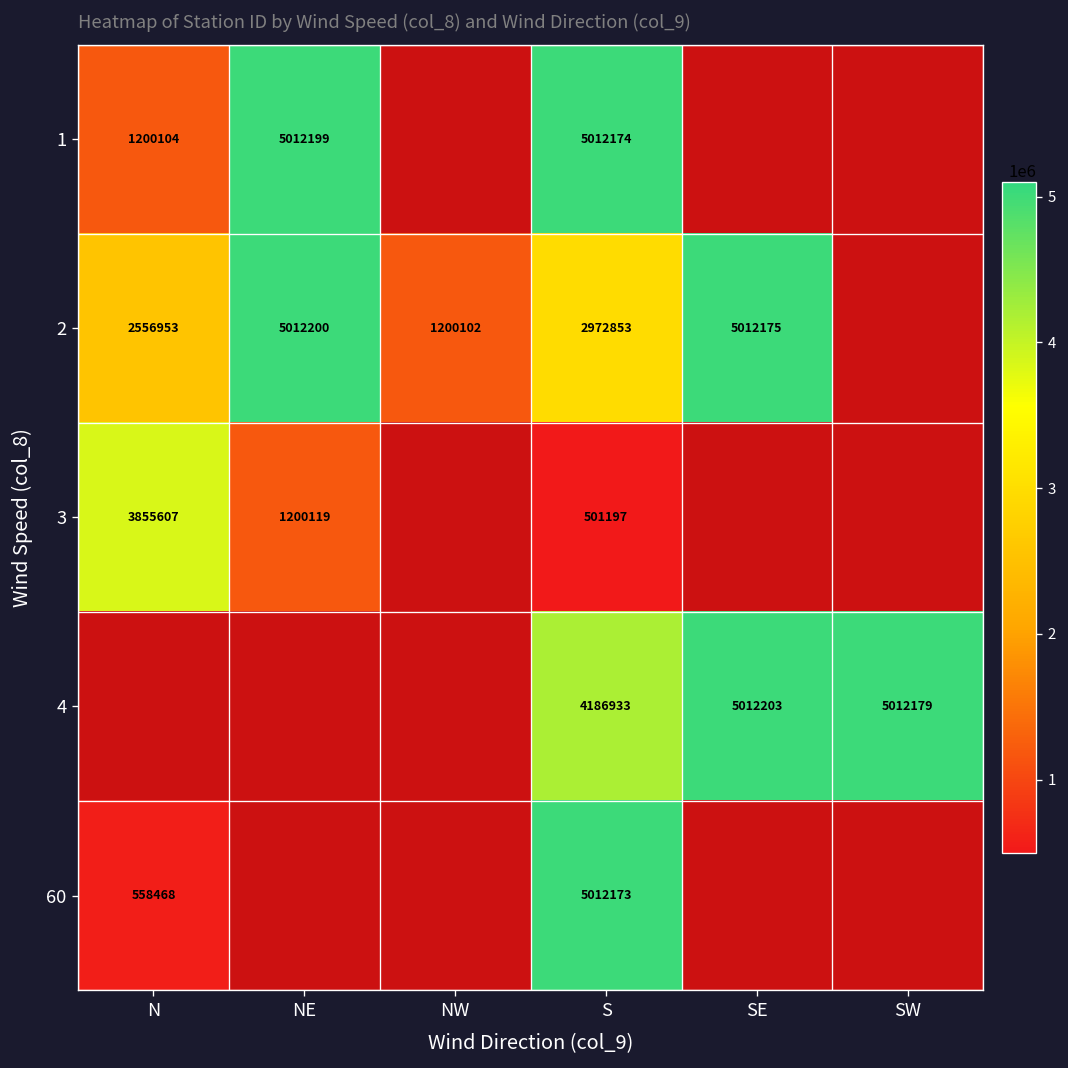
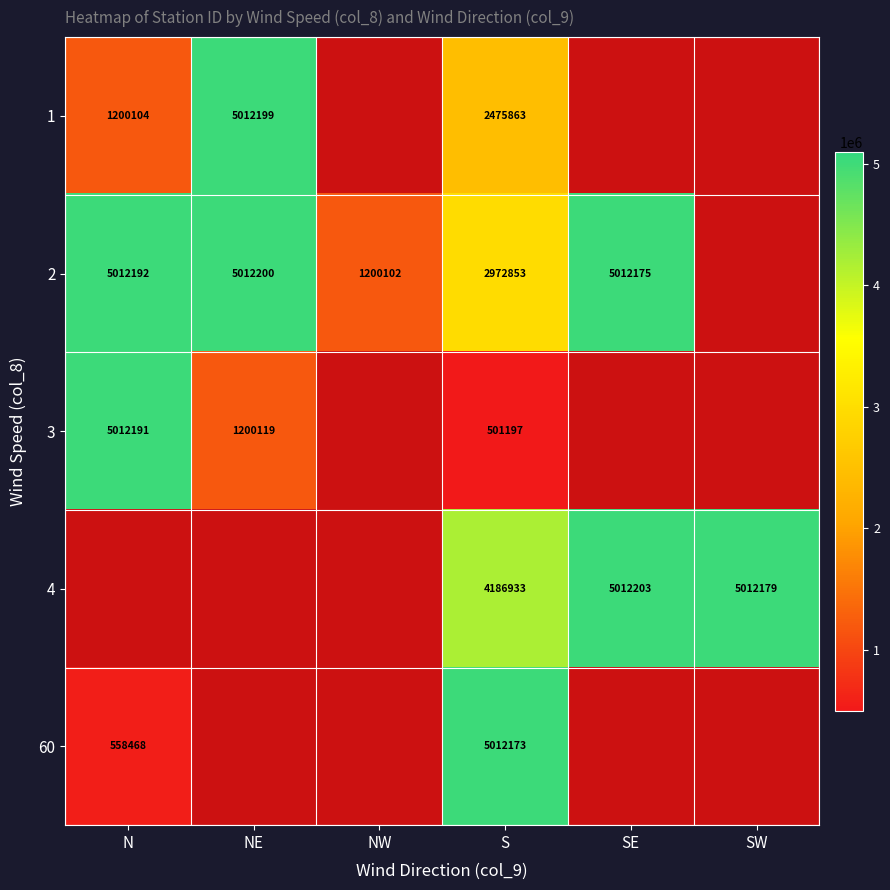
1, S: 5012174 -> 2475863
2, N: 2556953 -> 5012192
3, N: 3855607 -> 5012191
